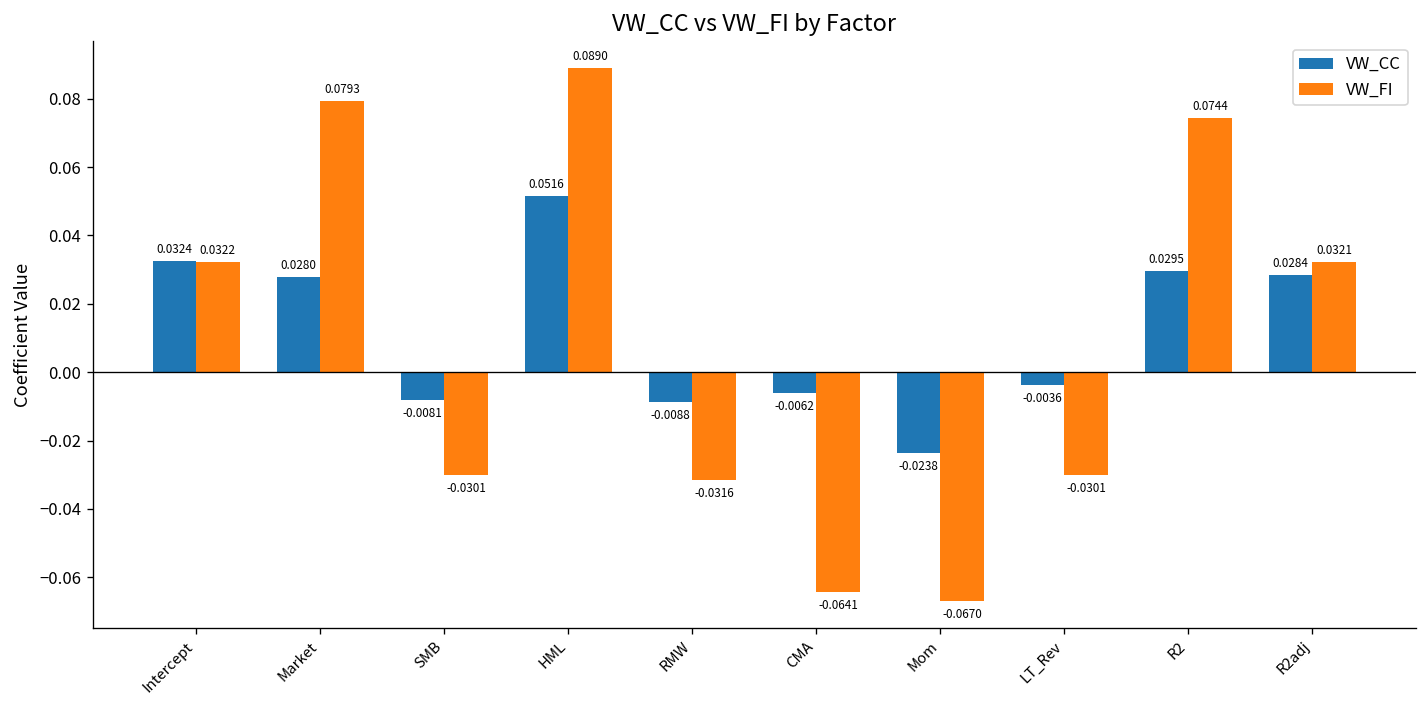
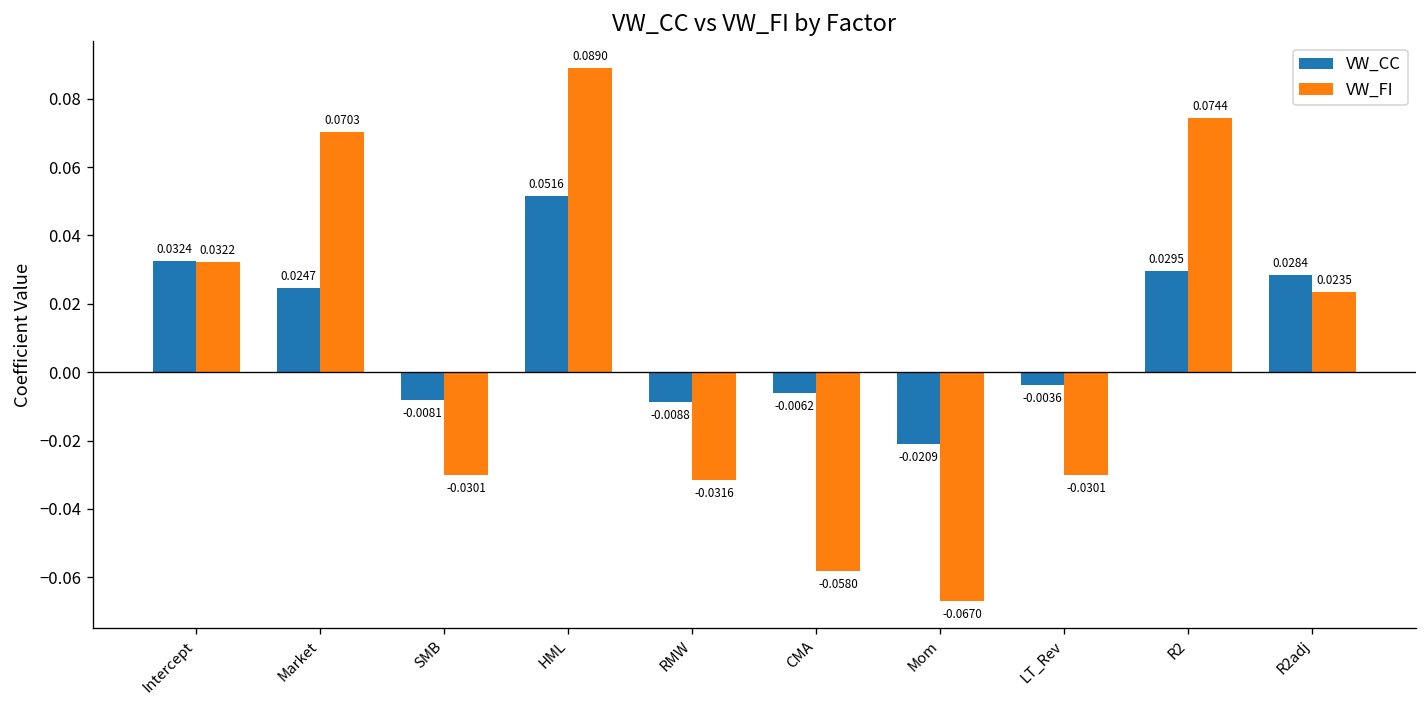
VW_CC, Market: 0.0280 -> 0.0247
VW_FI, Market: 0.0793 -> 0.0703
VW_FI, CMA: -0.0641 -> -0.0580
VW_CC, Mom: -0.0238 -> -0.0209
VW_FI, R2adj: 0.0321 -> 0.0235
